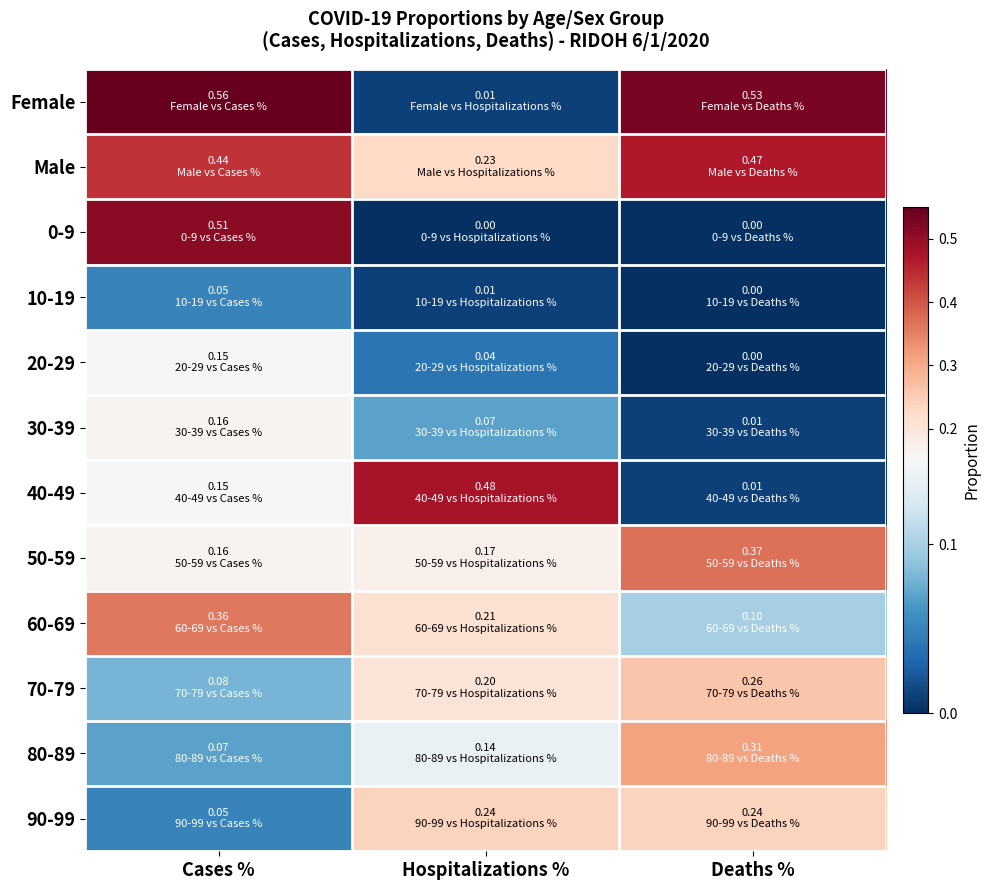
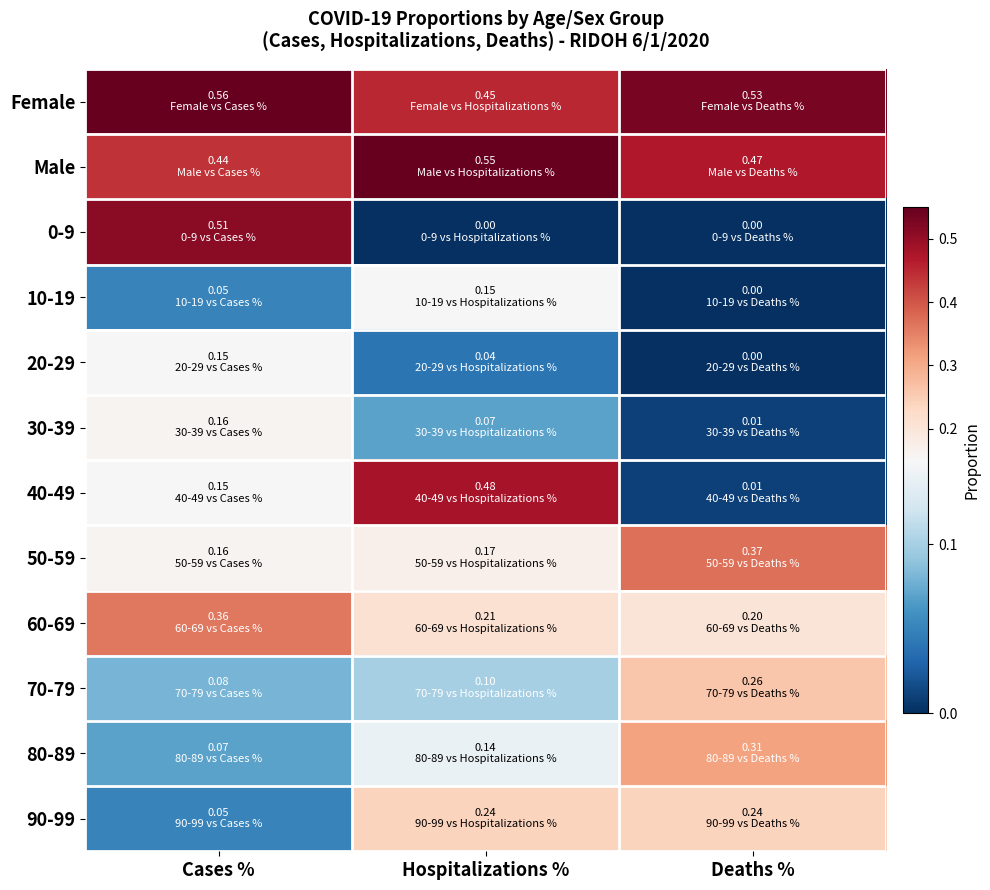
Female, Hospitalizations %: 0.01 -> 0.45
Male, Hospitalizations %: 0.23 -> 0.55
10-19, Hospitalizations %: 0.01 -> 0.15
60-69, Deaths %: 0.10 -> 0.20
70-79, Hospitalizations %: 0.20 -> 0.10
